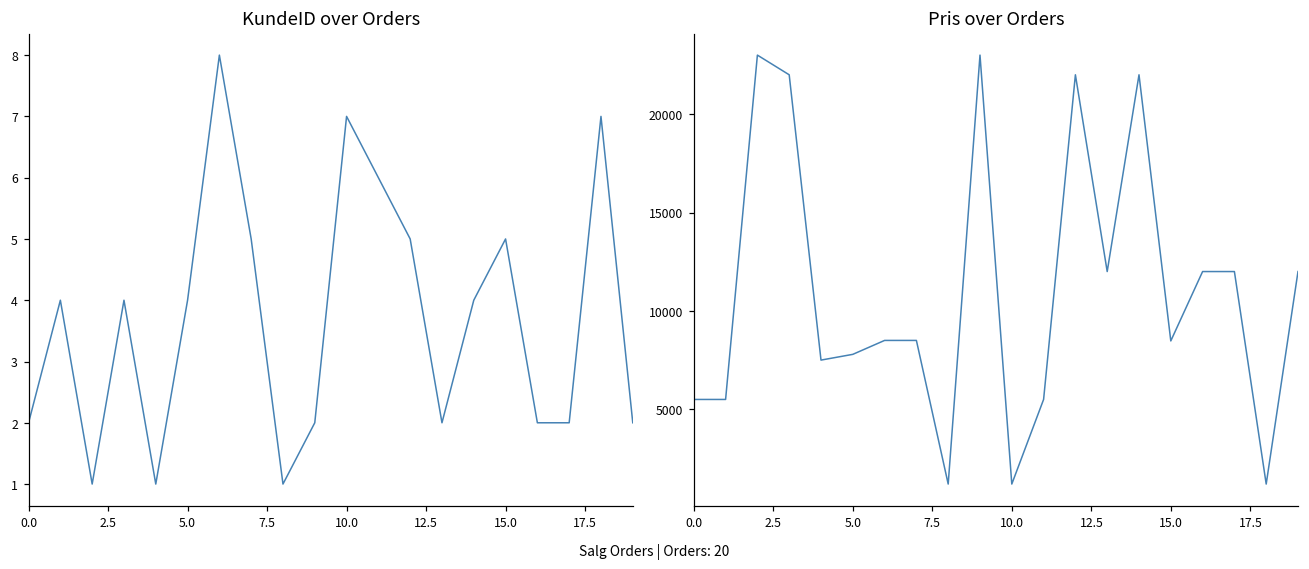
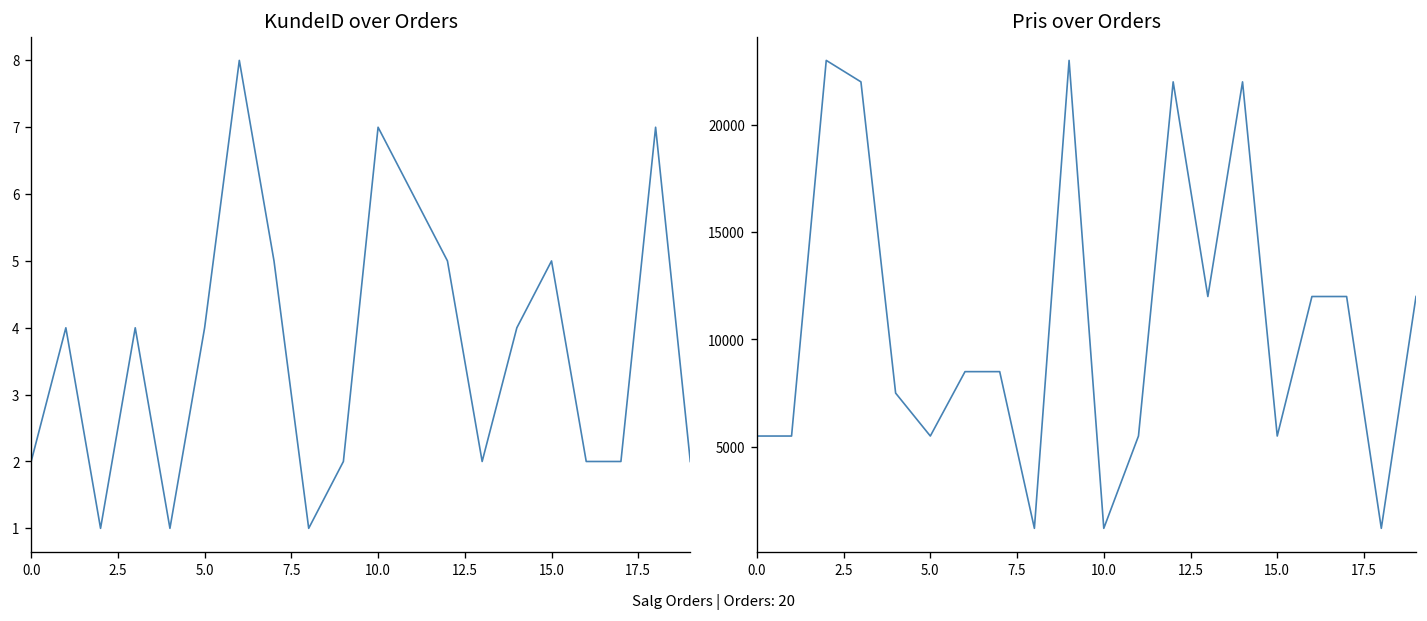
Pris over Orders, 5.0: 7800 -> 5500
Pris over Orders, 15.0: 8500 -> 5500
